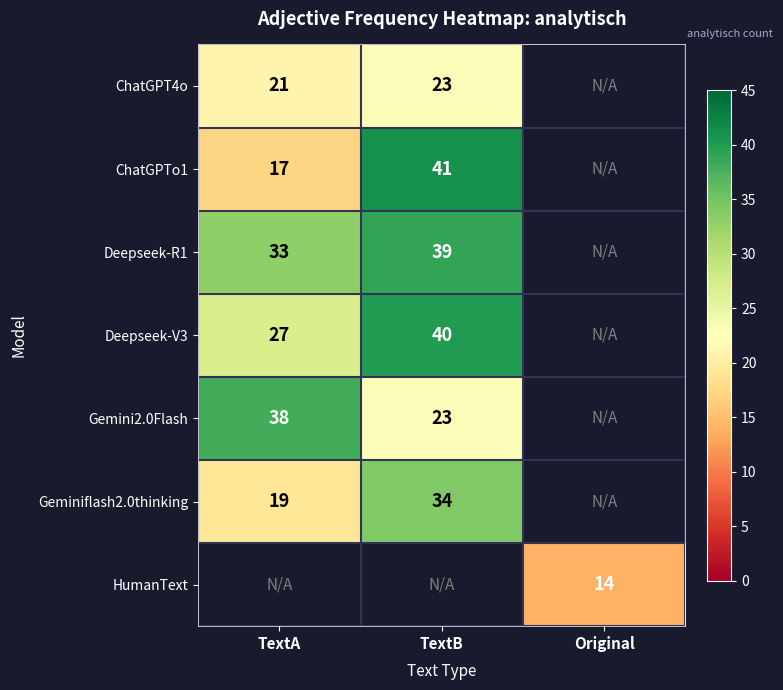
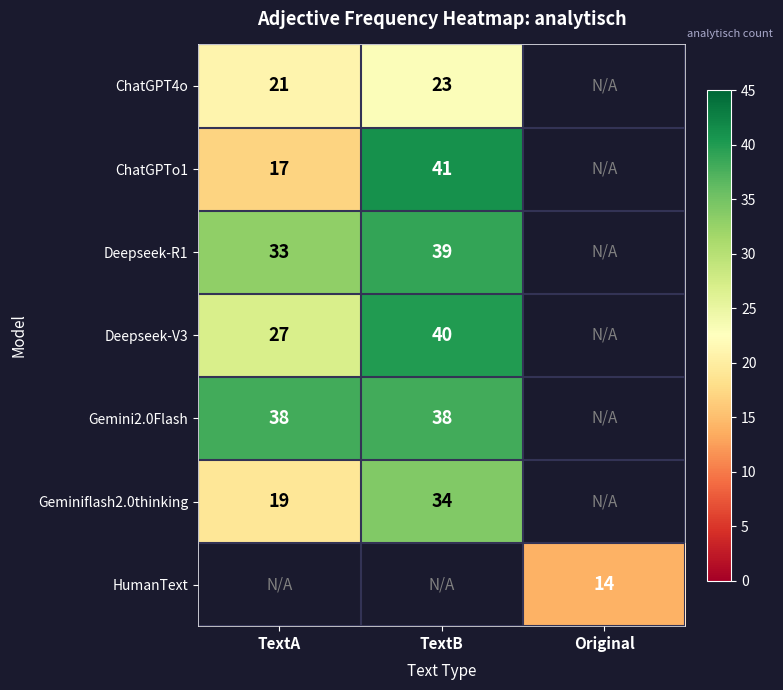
Gemini2.0Flash, TextB: 23 -> 38
